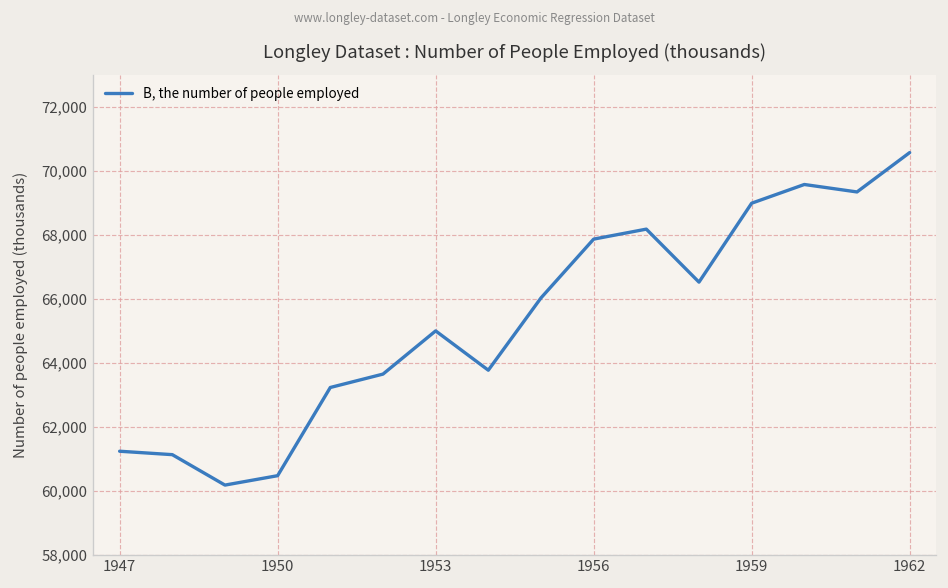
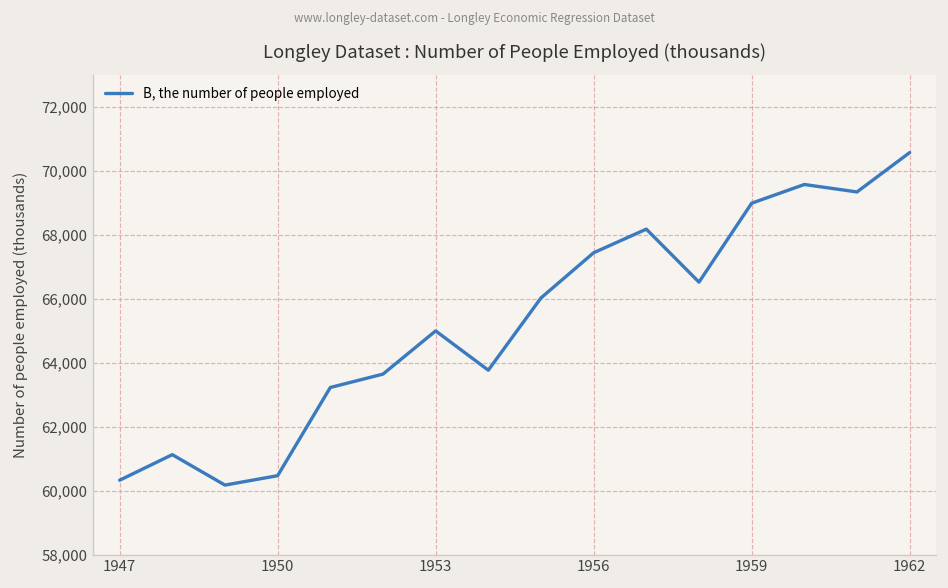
1947: 61,200 -> 60,300
1956: 67,900 -> 67,400
